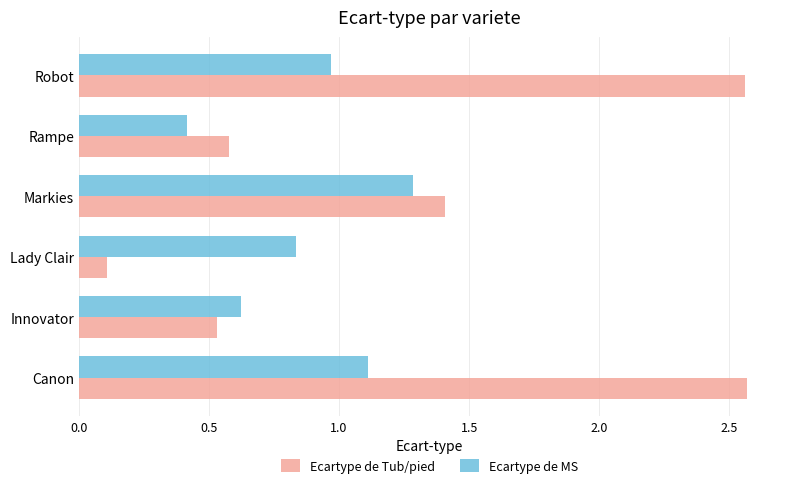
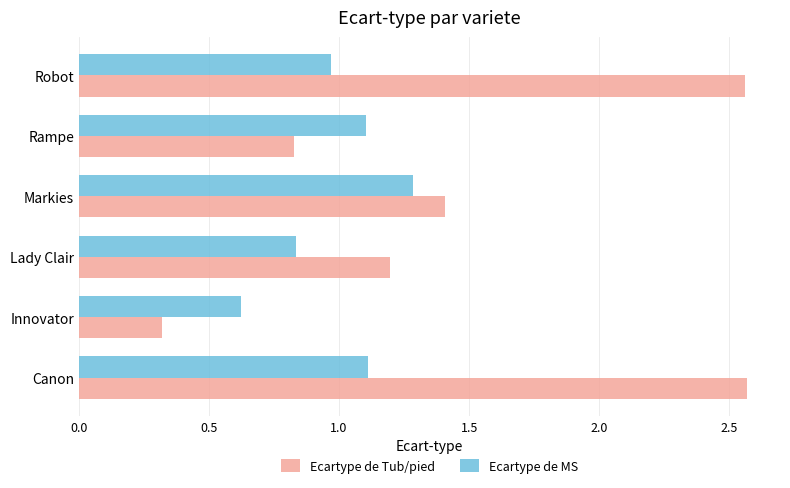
Ecartype de MS, Rampe: 0.42 -> 1.10
Ecartype de Tub/pied, Rampe: 0.58 -> 0.83
Ecartype de Tub/pied, Lady Clair: 0.11 -> 1.20
Ecartype de Tub/pied, Innovator: 0.53 -> 0.32
